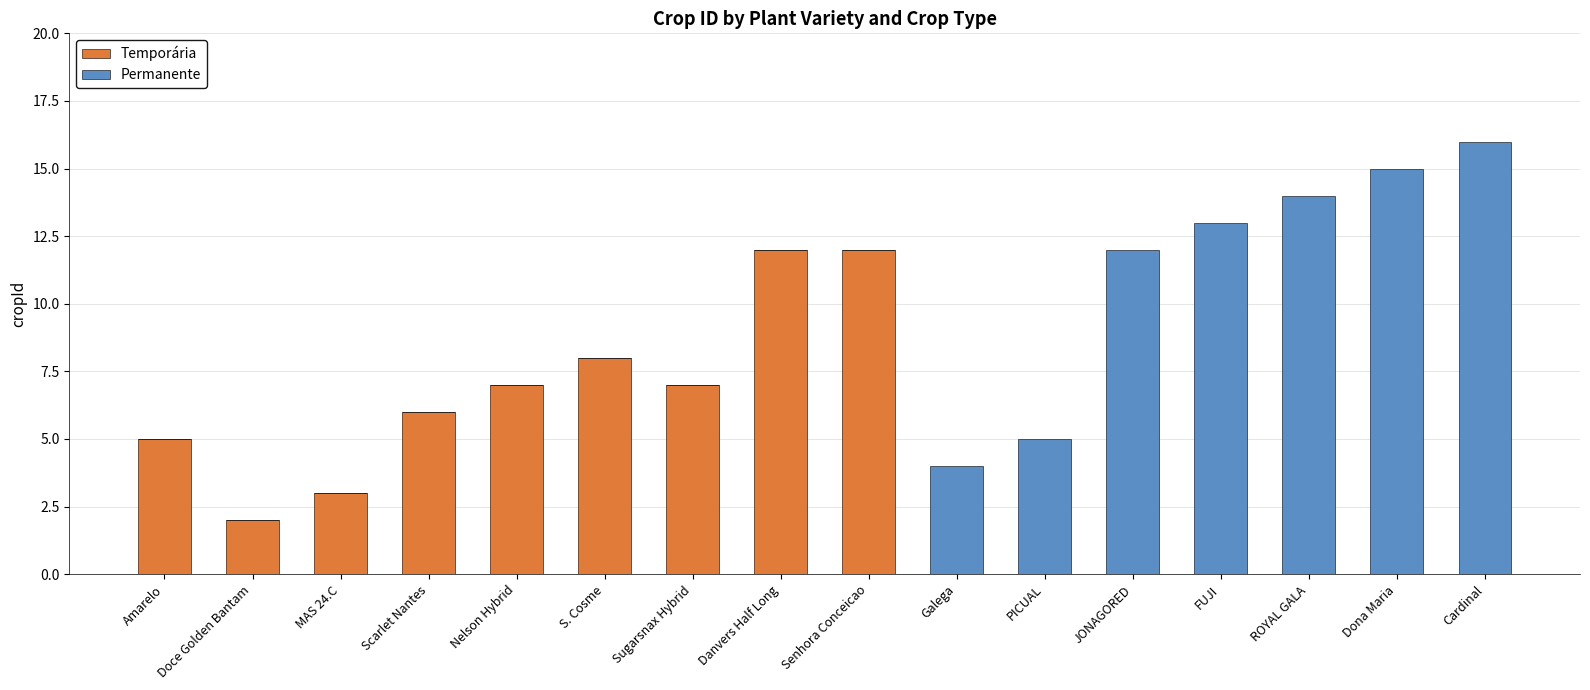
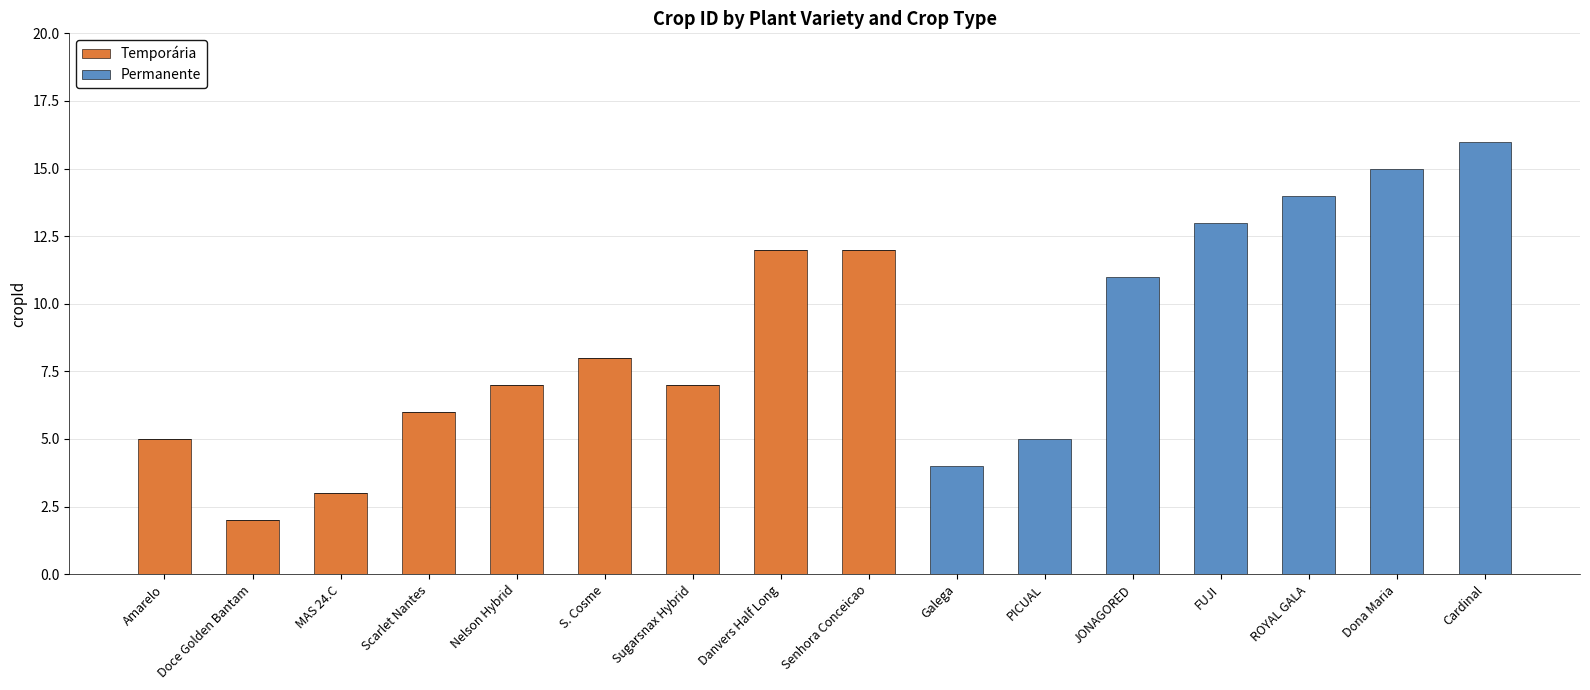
Permanente, JONAGORED: 12 -> 11
